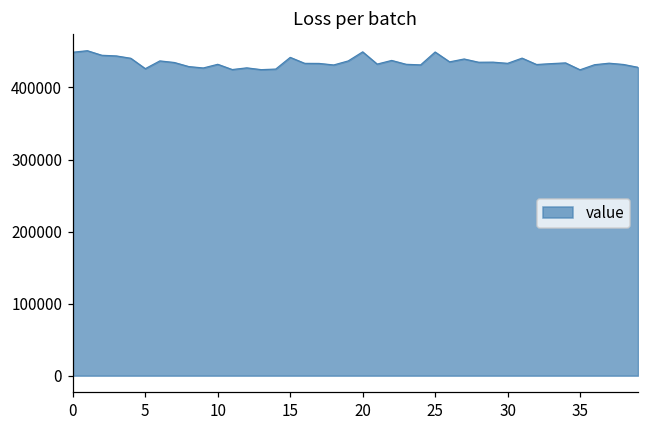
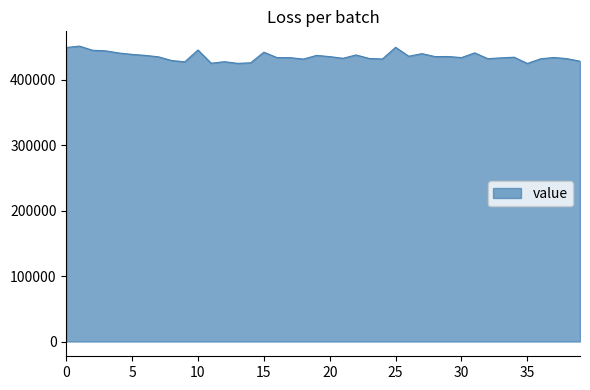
5: 430000 -> 440000
10: 430000 -> 450000
20: 450000 -> 430000
